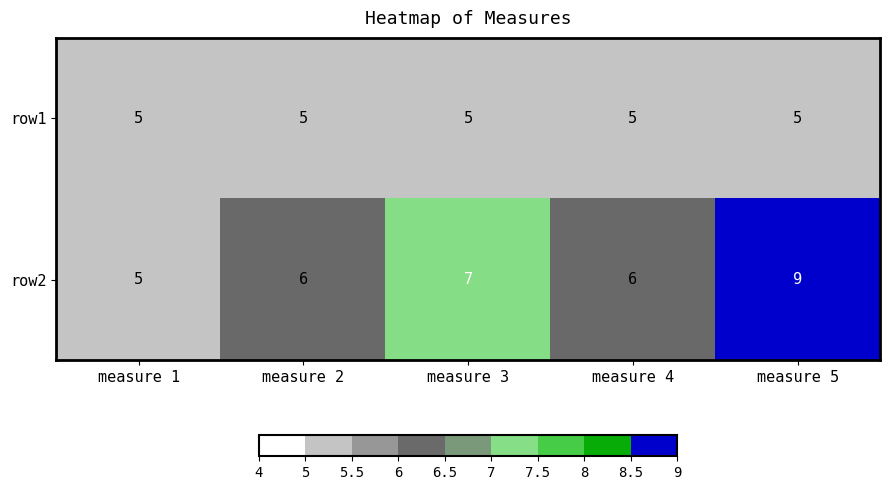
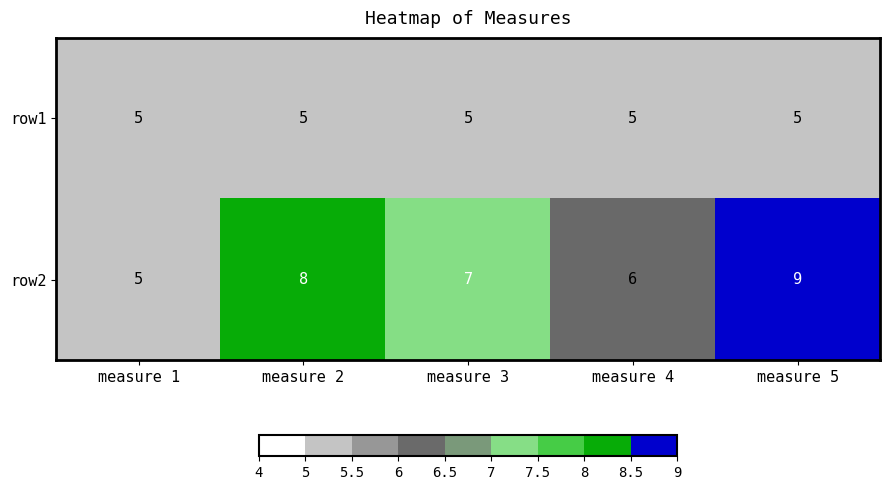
row2, measure 2: 6 -> 8
